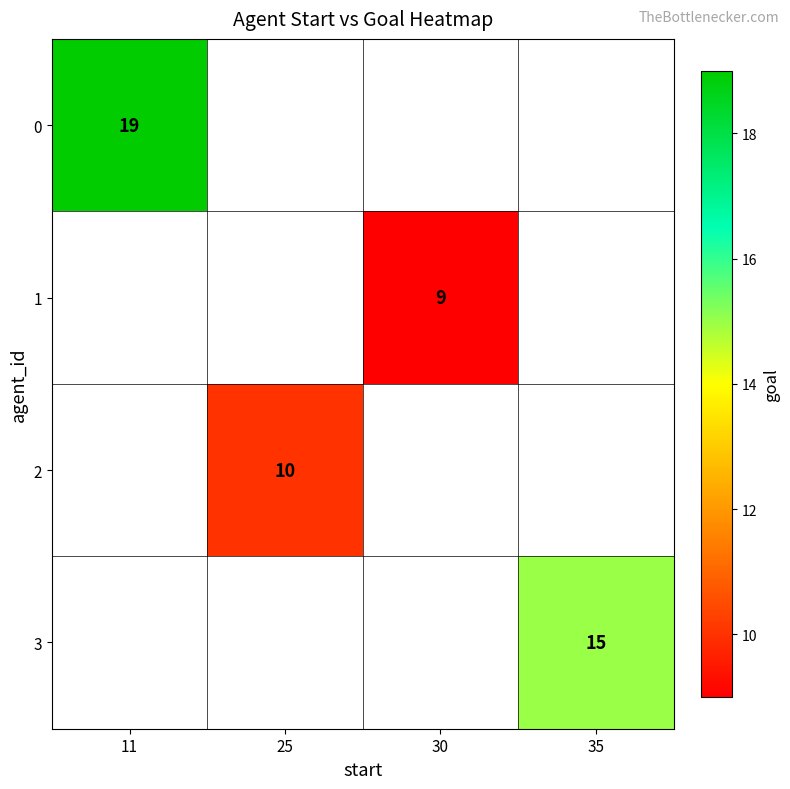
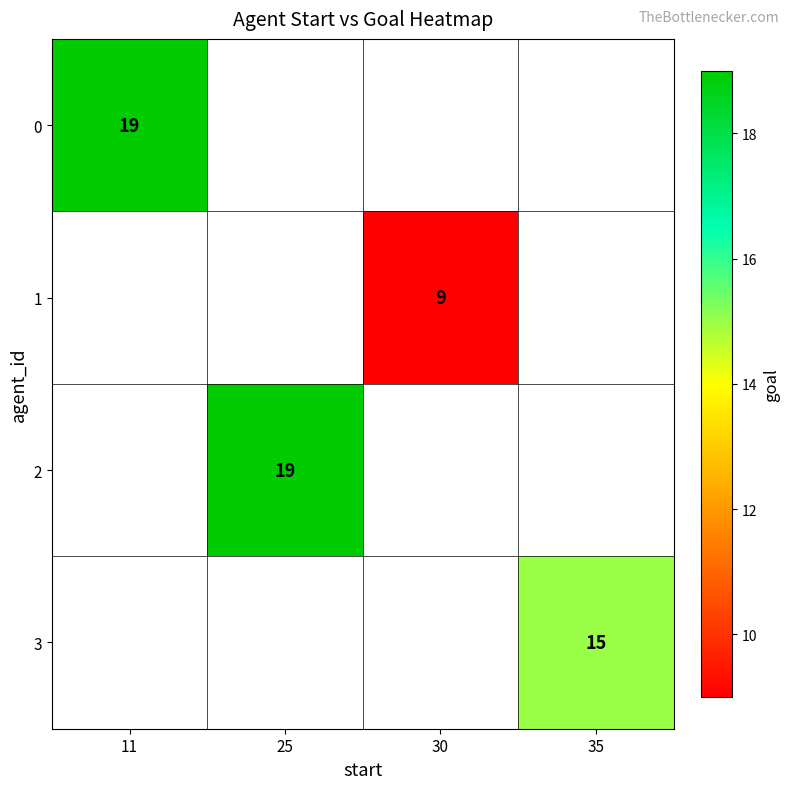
2, 25: 10 -> 19
